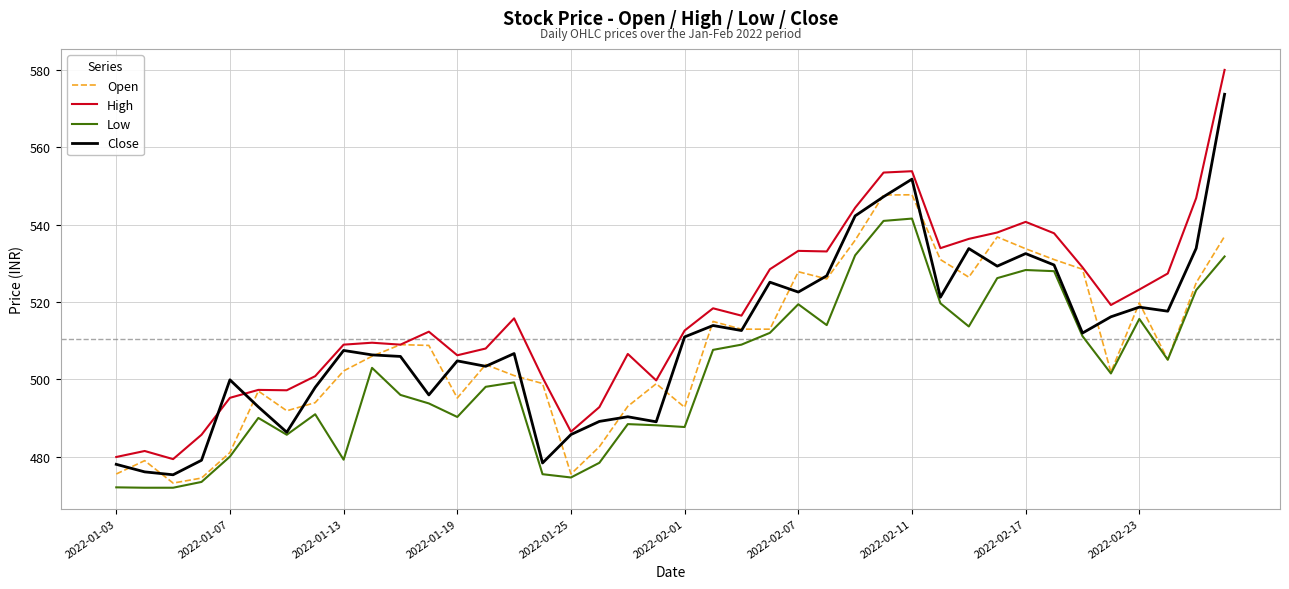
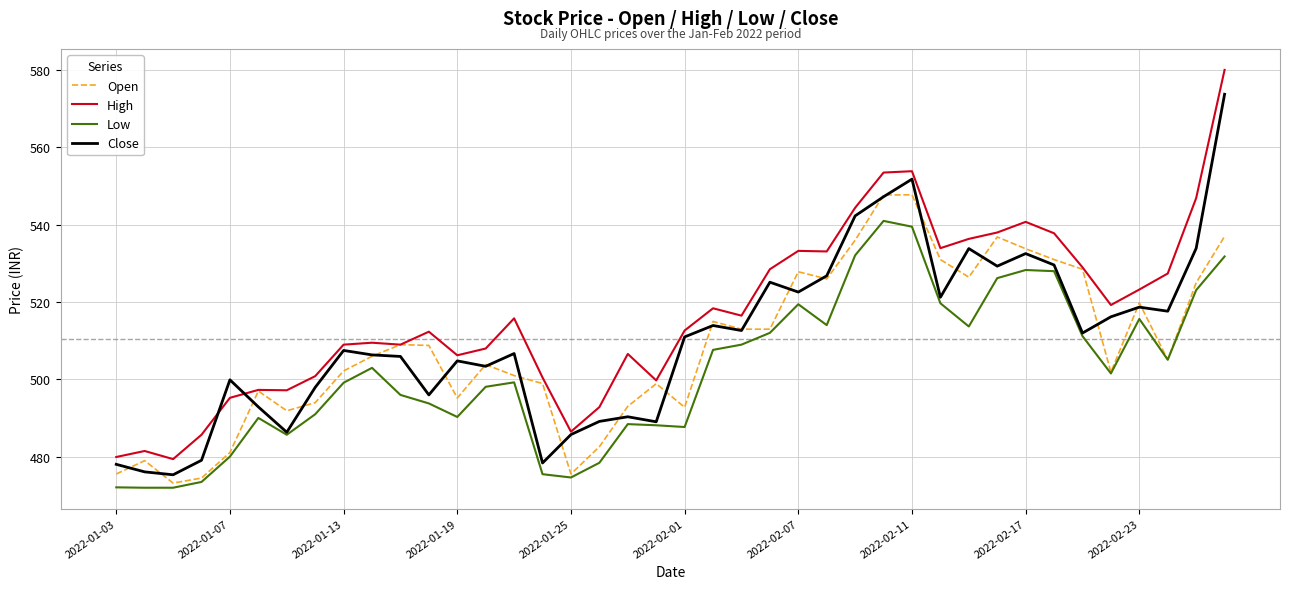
Low, 2022-01-13: 479 -> 499
Low, 2022-02-11: 542 -> 540
